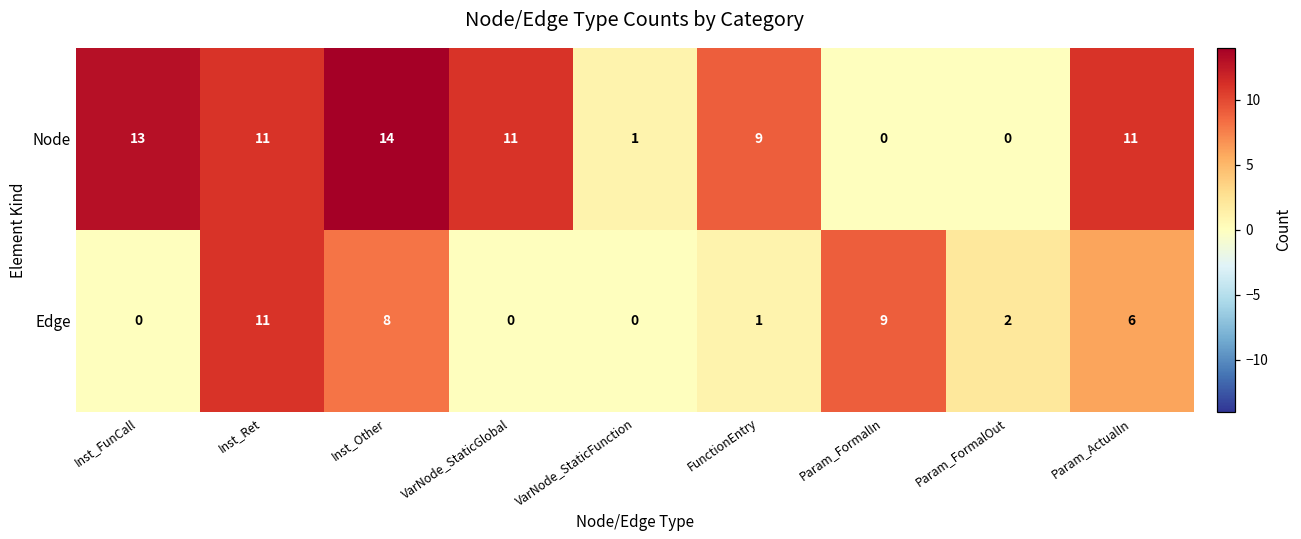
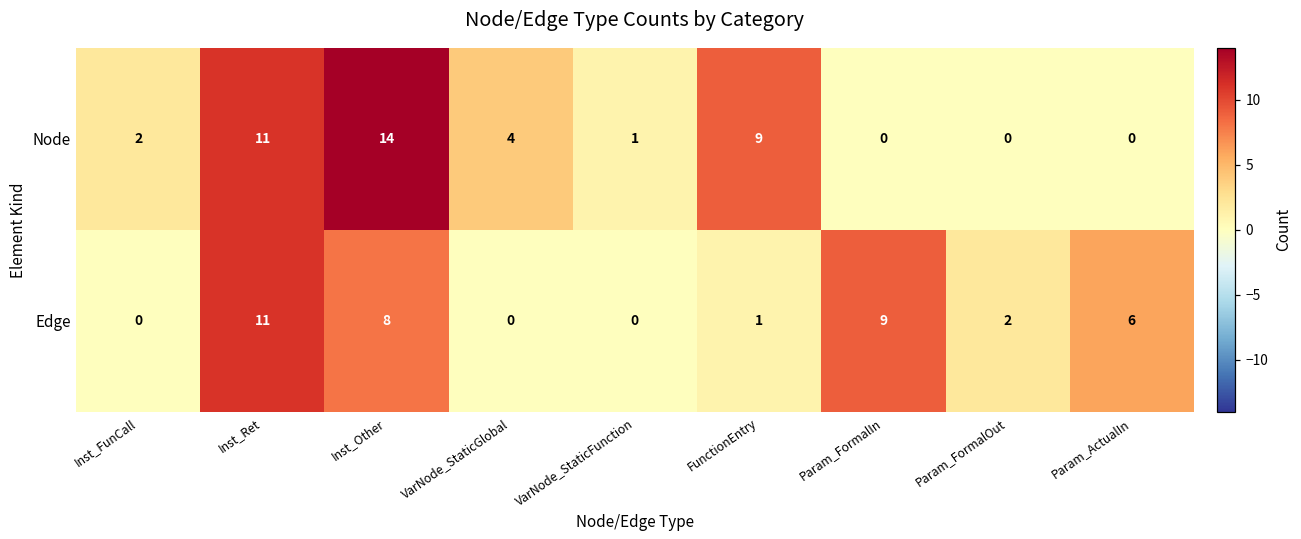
Node, Inst_FunCall: 13 -> 2
Node, VarNode_StaticGlobal: 11 -> 4
Node, Param_ActualIn: 11 -> 0
